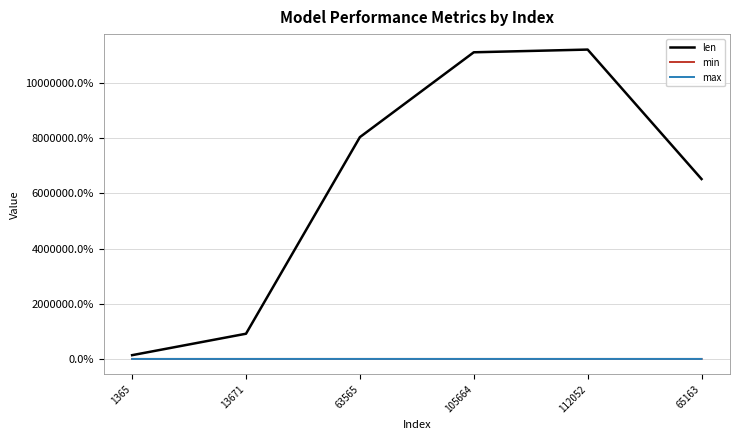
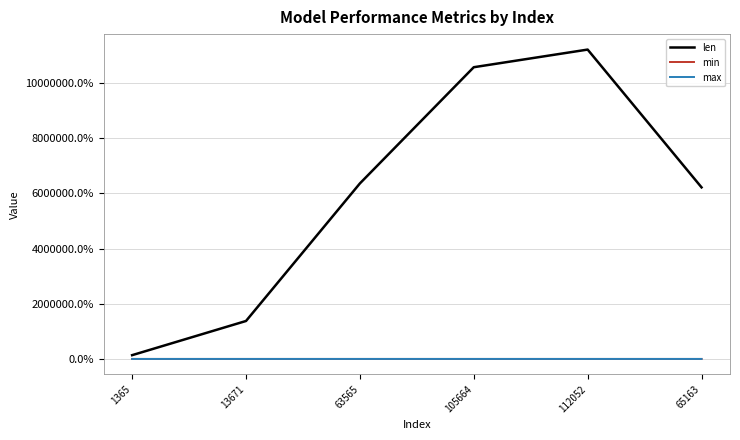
len, 13671: 900000% -> 1400000%
len, 63565: 8000000% -> 6400000%
len, 105664: 11100000% -> 10600000%
len, 65163: 6500000% -> 6200000%
